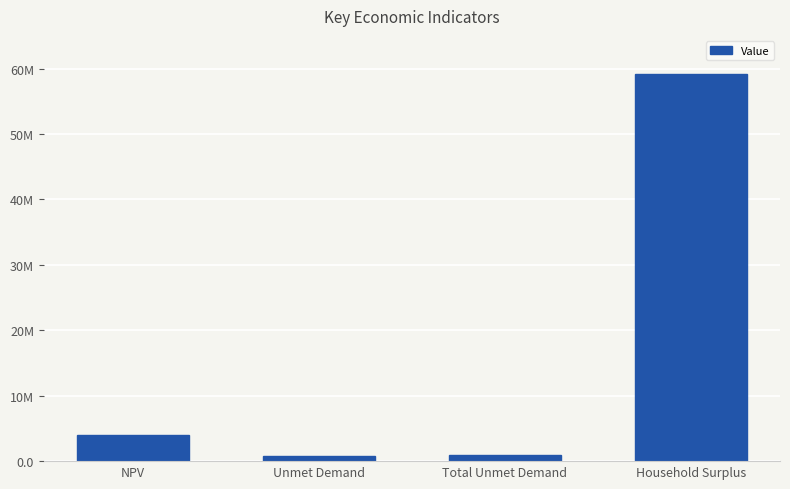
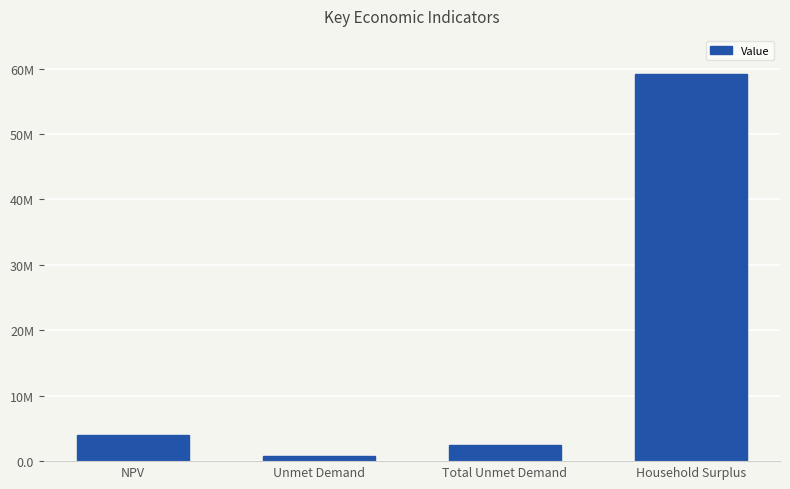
Total Unmet Demand: 1000000 -> 3000000
